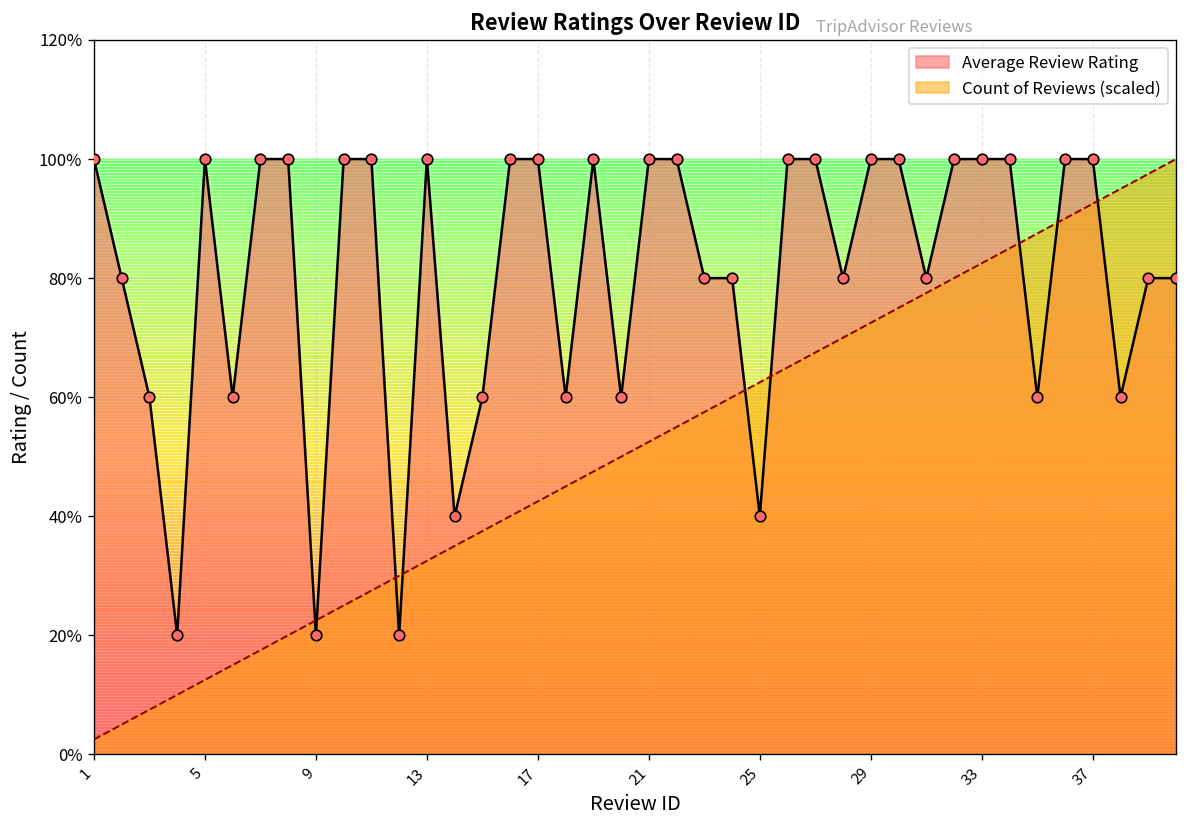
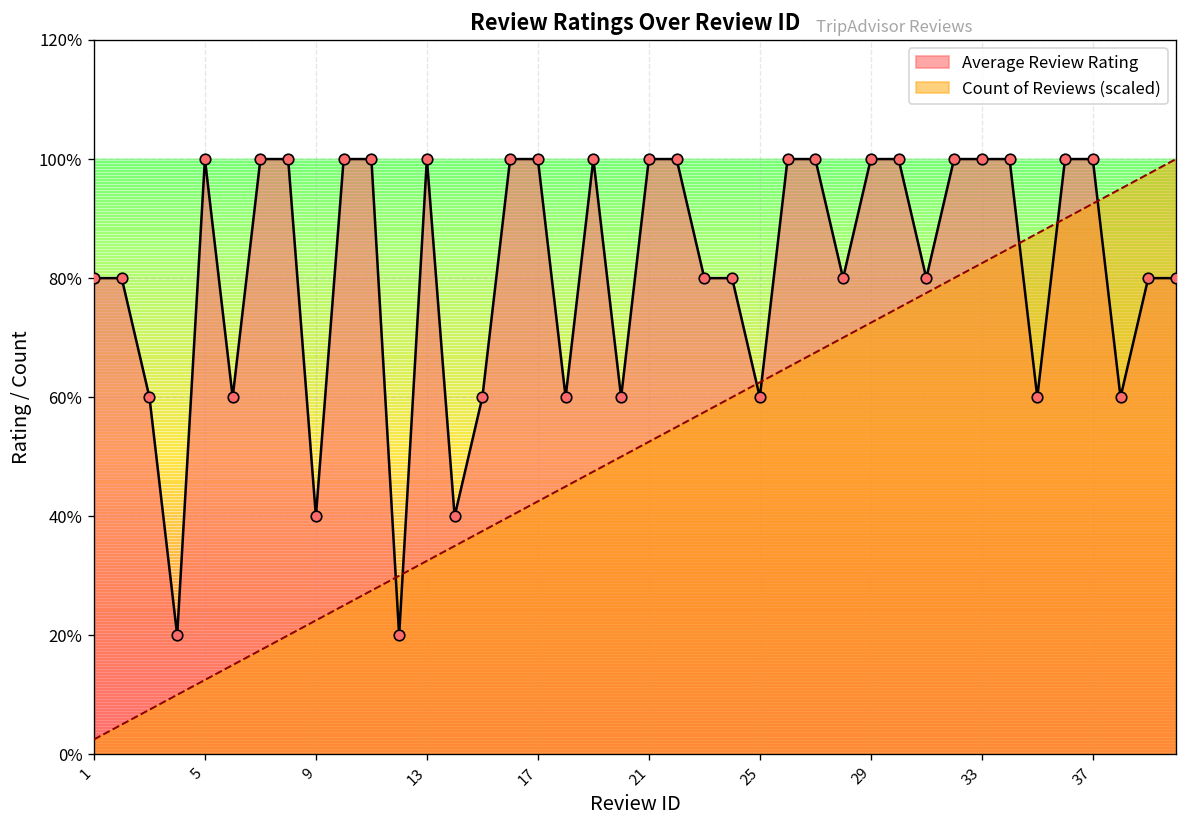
Average Review Rating, 1: 100% -> 80%
Average Review Rating, 9: 20% -> 40%
Average Review Rating, 25: 40% -> 60%
